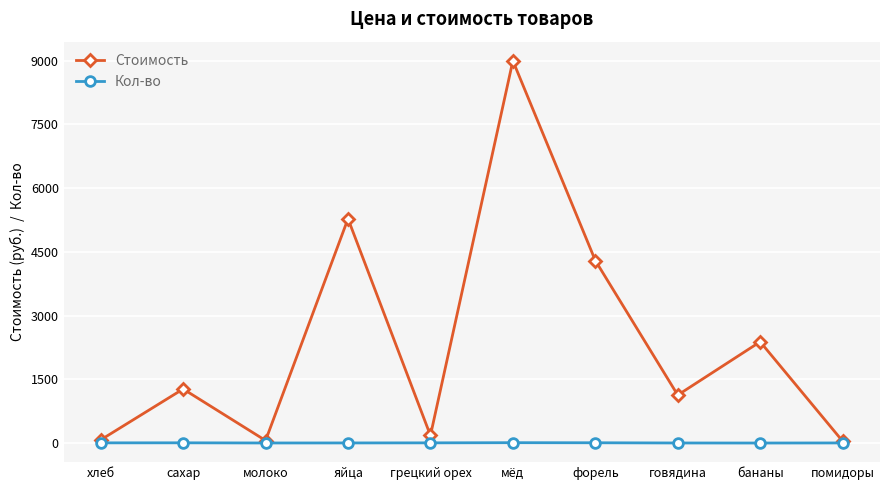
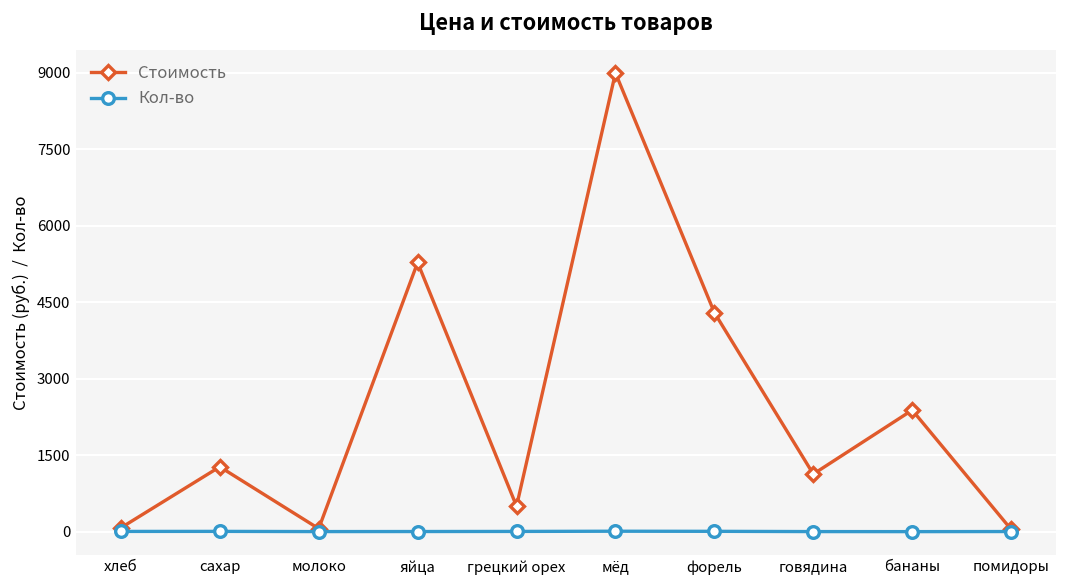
Стоимость, грецкий орех: 200 -> 500
